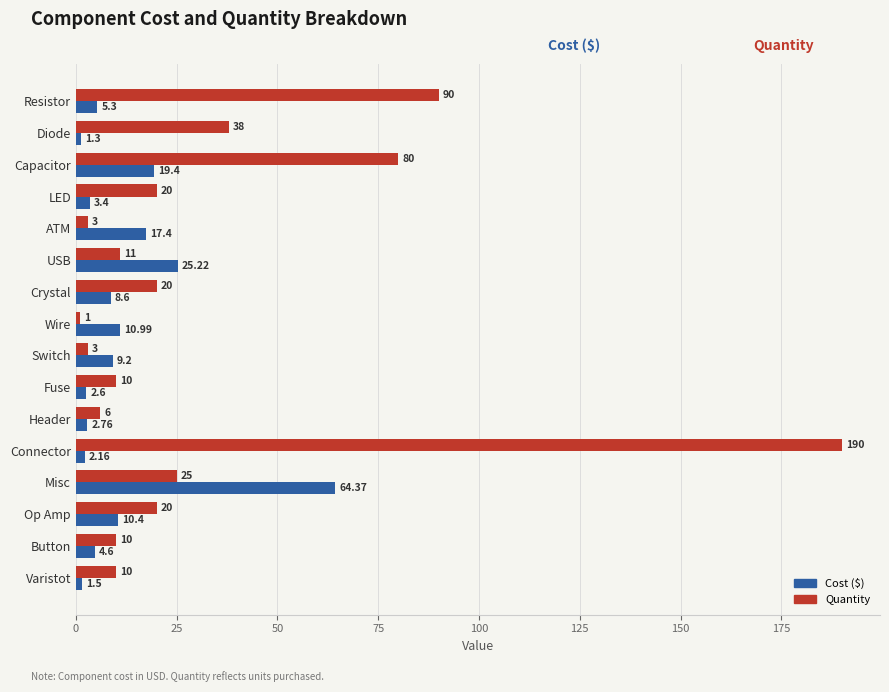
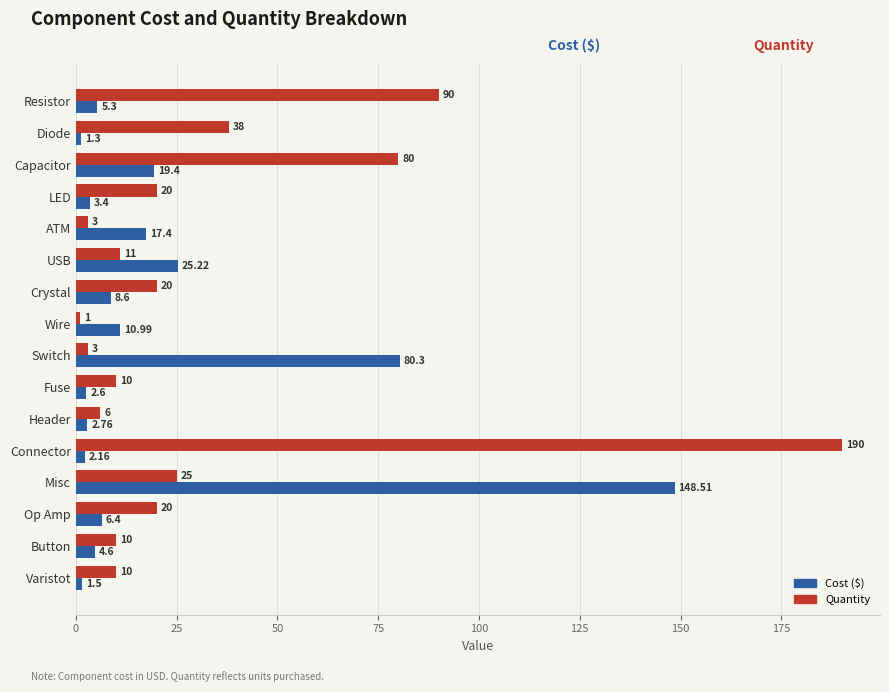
Cost ($), Switch: 9.2 -> 80.3
Cost ($), Misc: 64.37 -> 148.51
Cost ($), Op Amp: 10.4 -> 6.4
